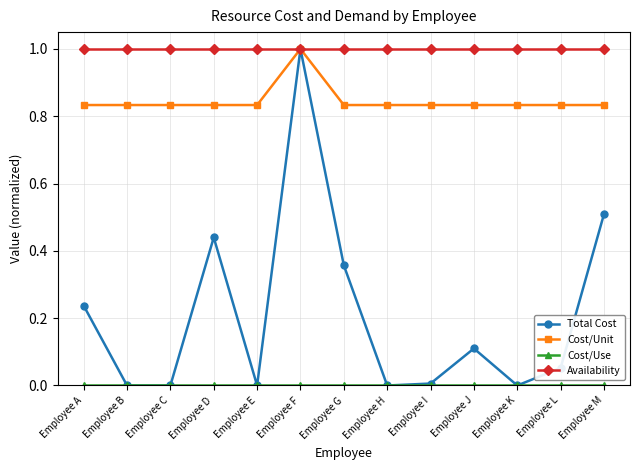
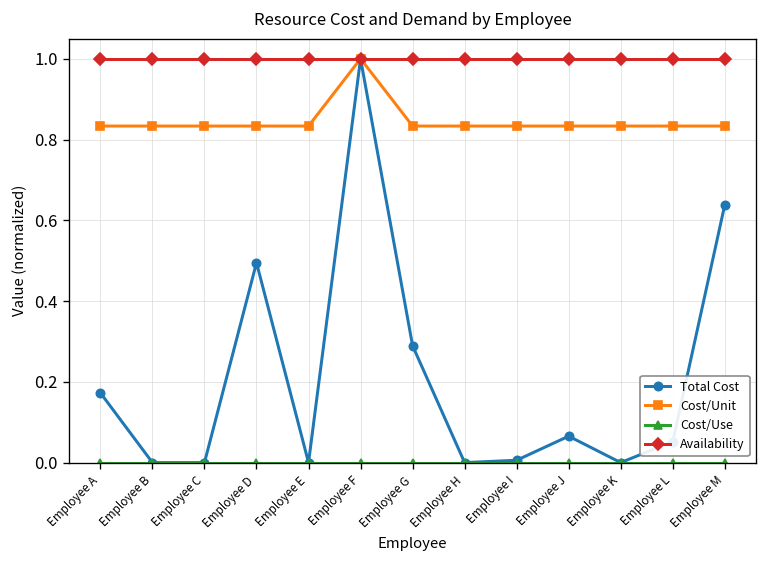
Total Cost, Employee A: 0.24 -> 0.17
Total Cost, Employee D: 0.44 -> 0.49
Total Cost, Employee G: 0.36 -> 0.29
Total Cost, Employee J: 0.11 -> 0.07
Total Cost, Employee M: 0.51 -> 0.64
